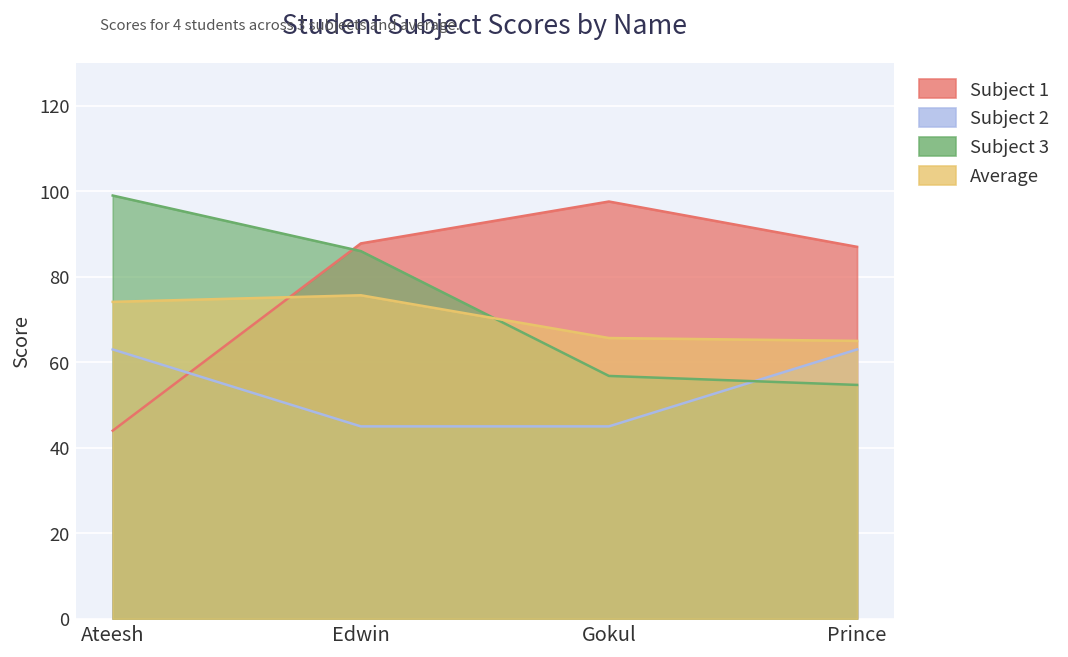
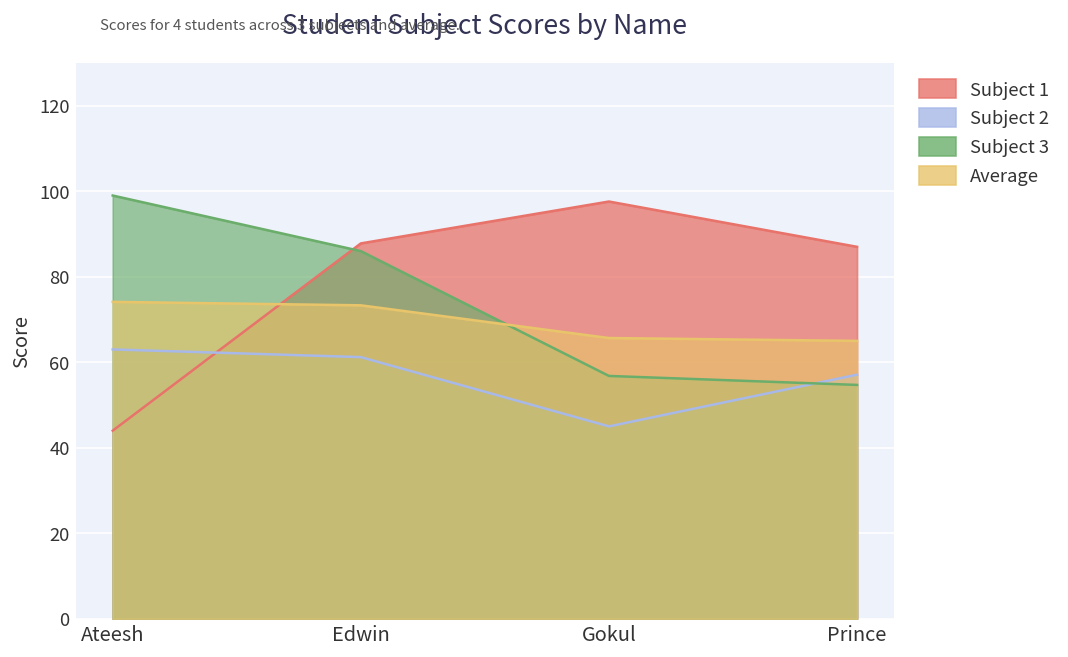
Subject 2, Edwin: 45 -> 61
Average, Edwin: 76 -> 73
Subject 2, Prince: 63 -> 57
